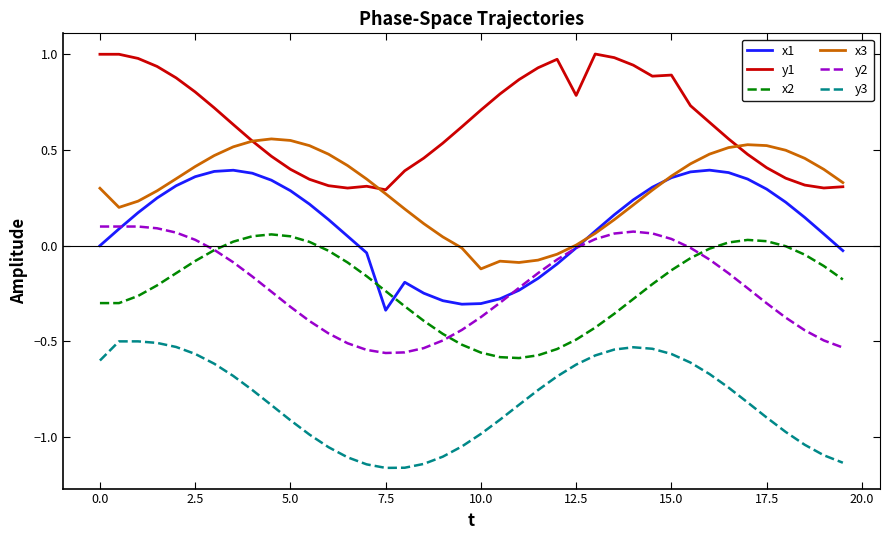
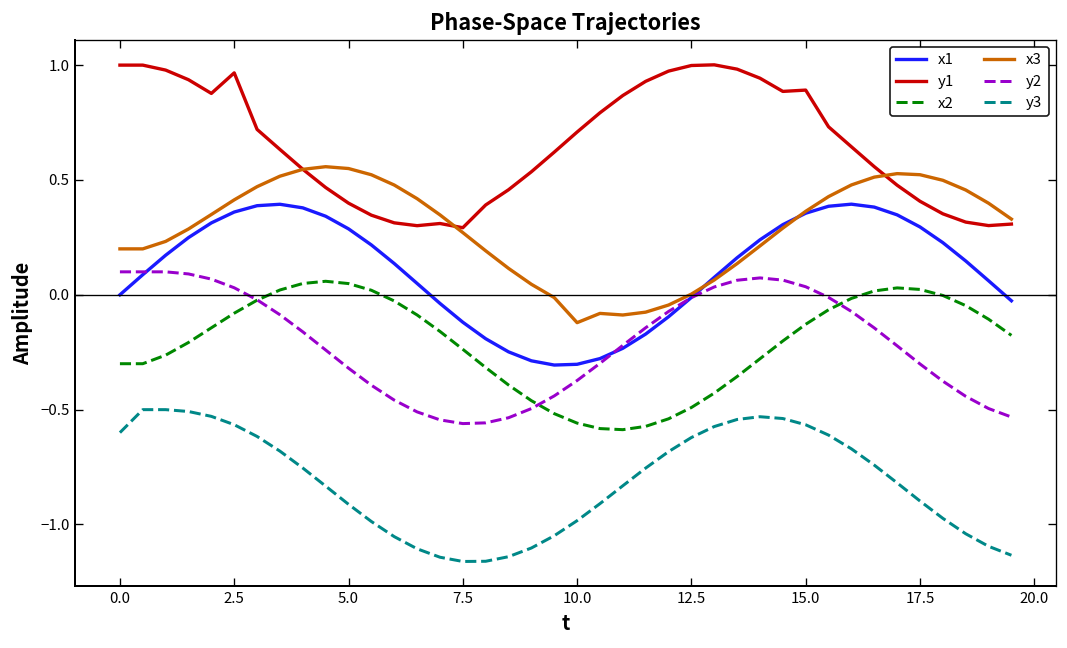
x3, 0.0: 0.3 -> 0.2
y1, 2.5: 0.80 -> 0.97
x1, 7.5: -0.34 -> -0.12
y1, 12.5: 0.78 -> 1.00
